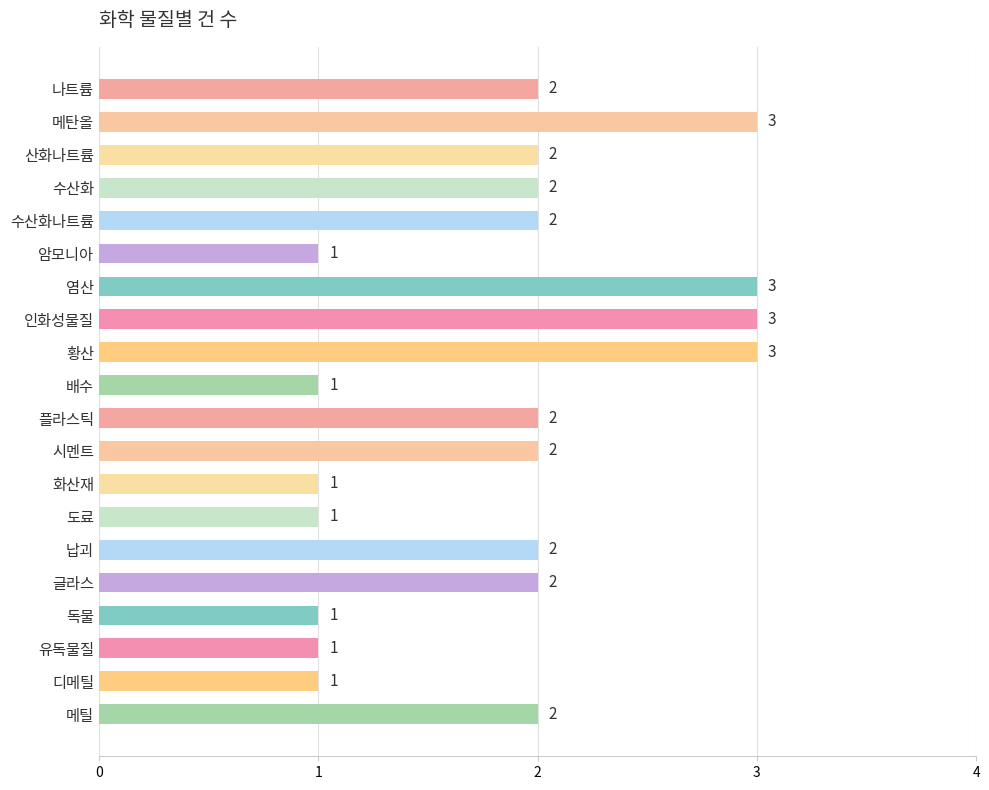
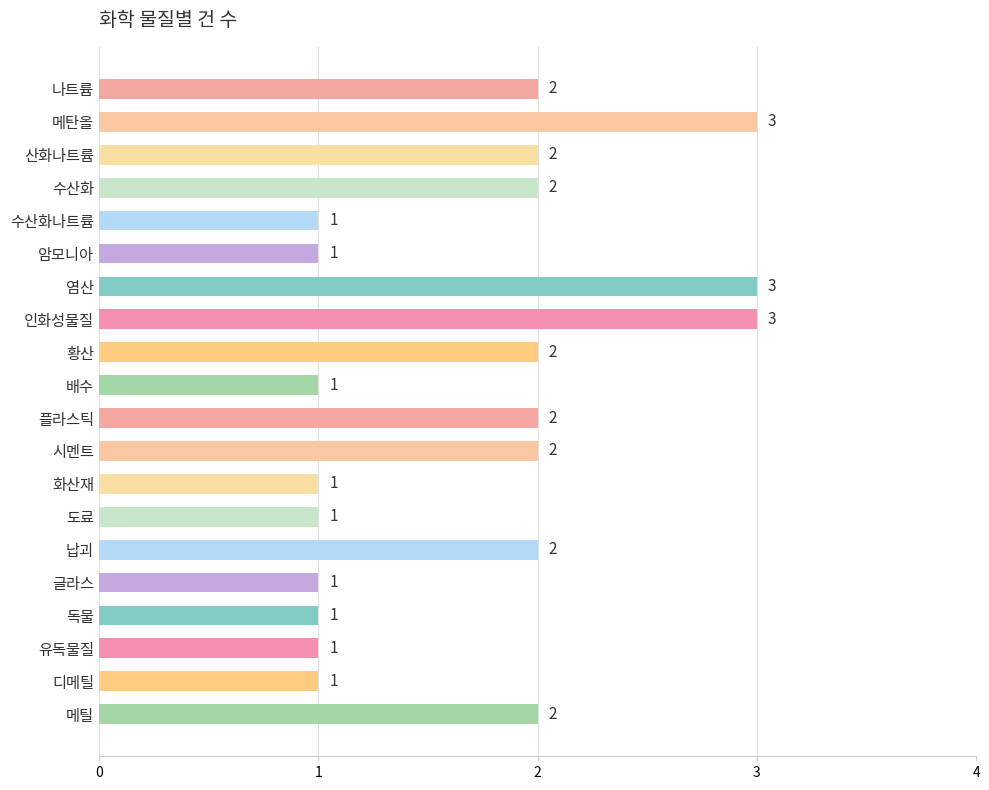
수산화나트륨: 2 -> 1
황산: 3 -> 2
글라스: 2 -> 1
